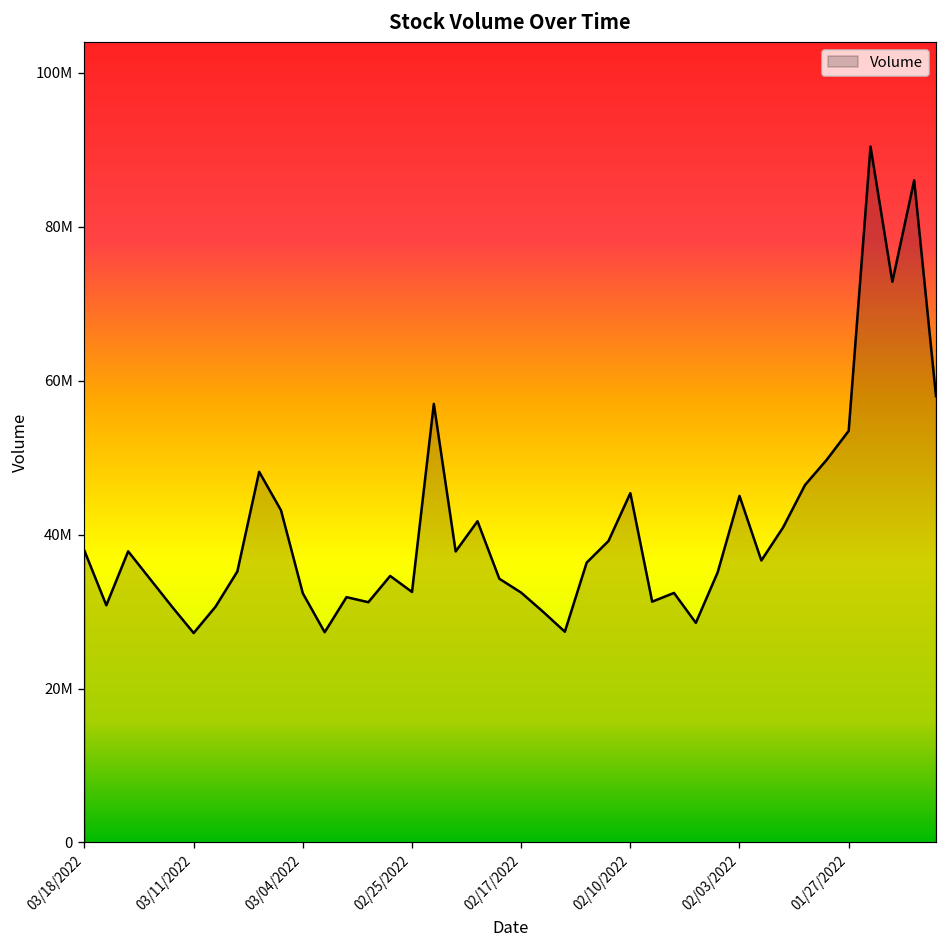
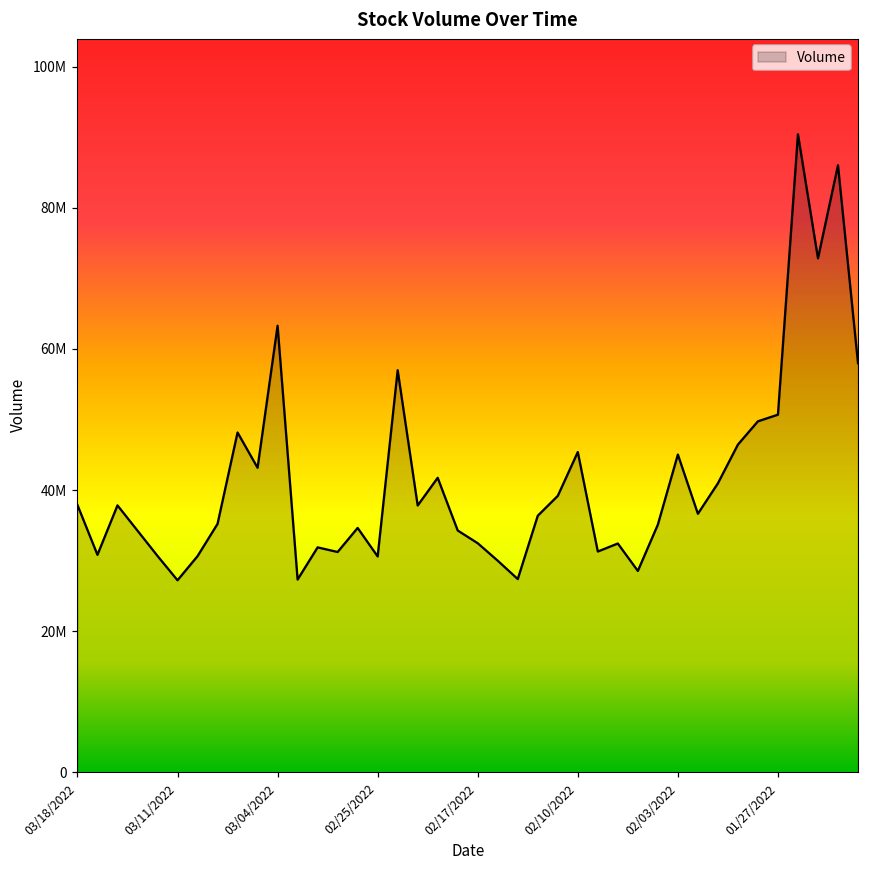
03/04/2022: 32000000 -> 63000000
02/25/2022: 33000000 -> 31000000
01/27/2022: 53000000 -> 51000000
